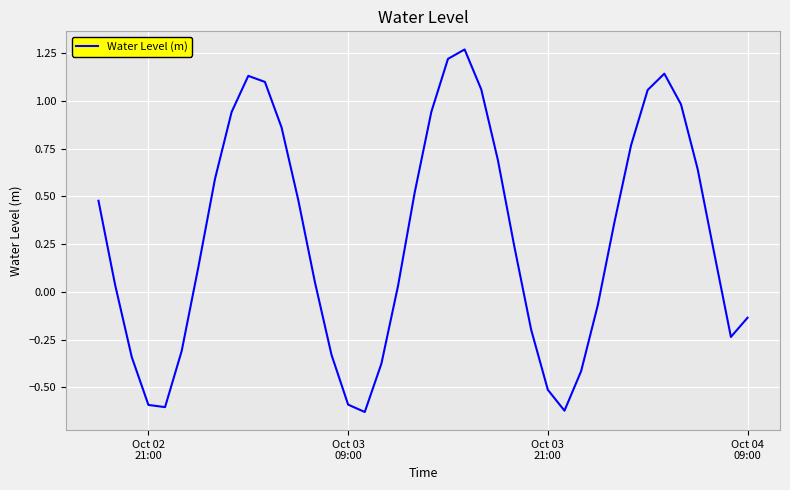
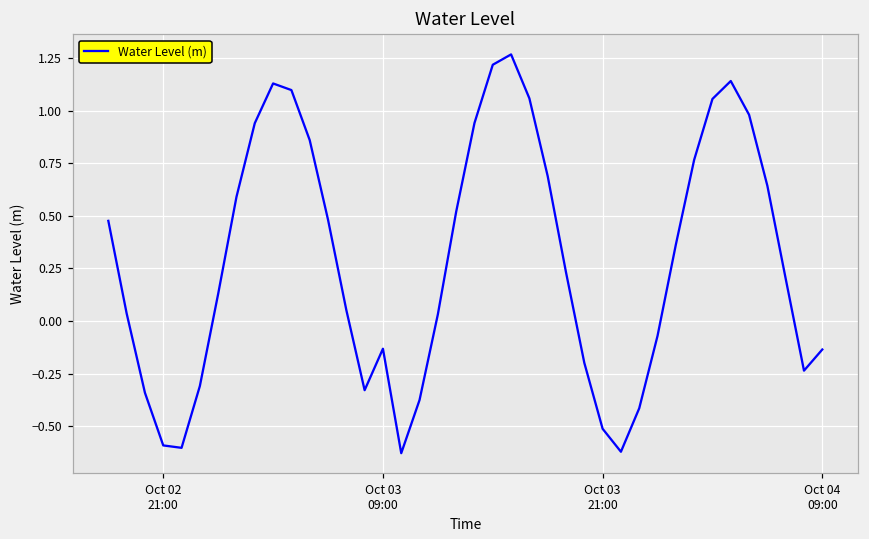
Oct 03 09:00: -0.59 -> -0.13
